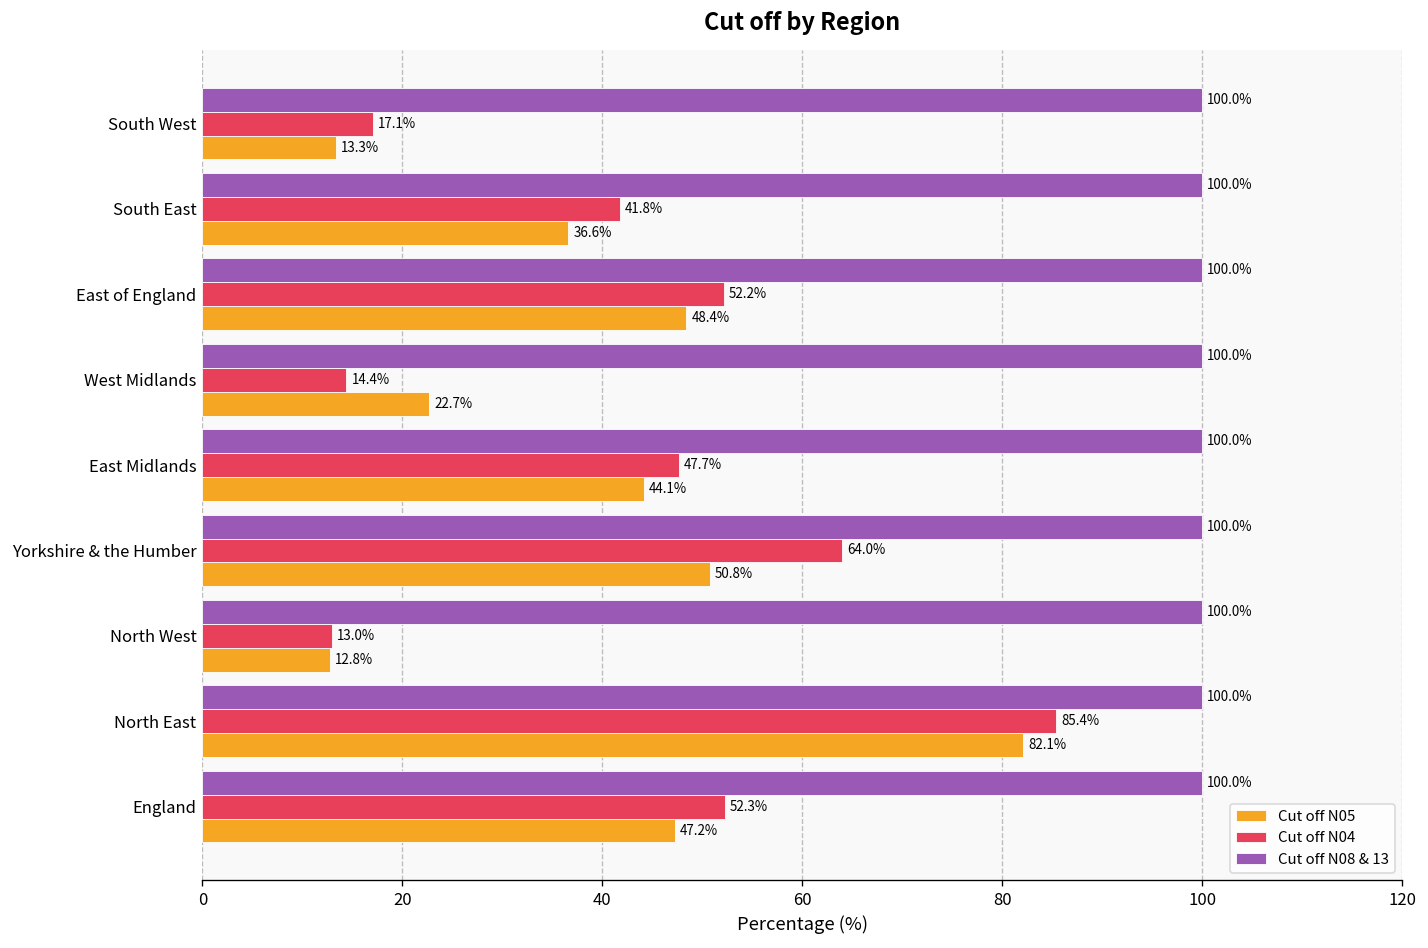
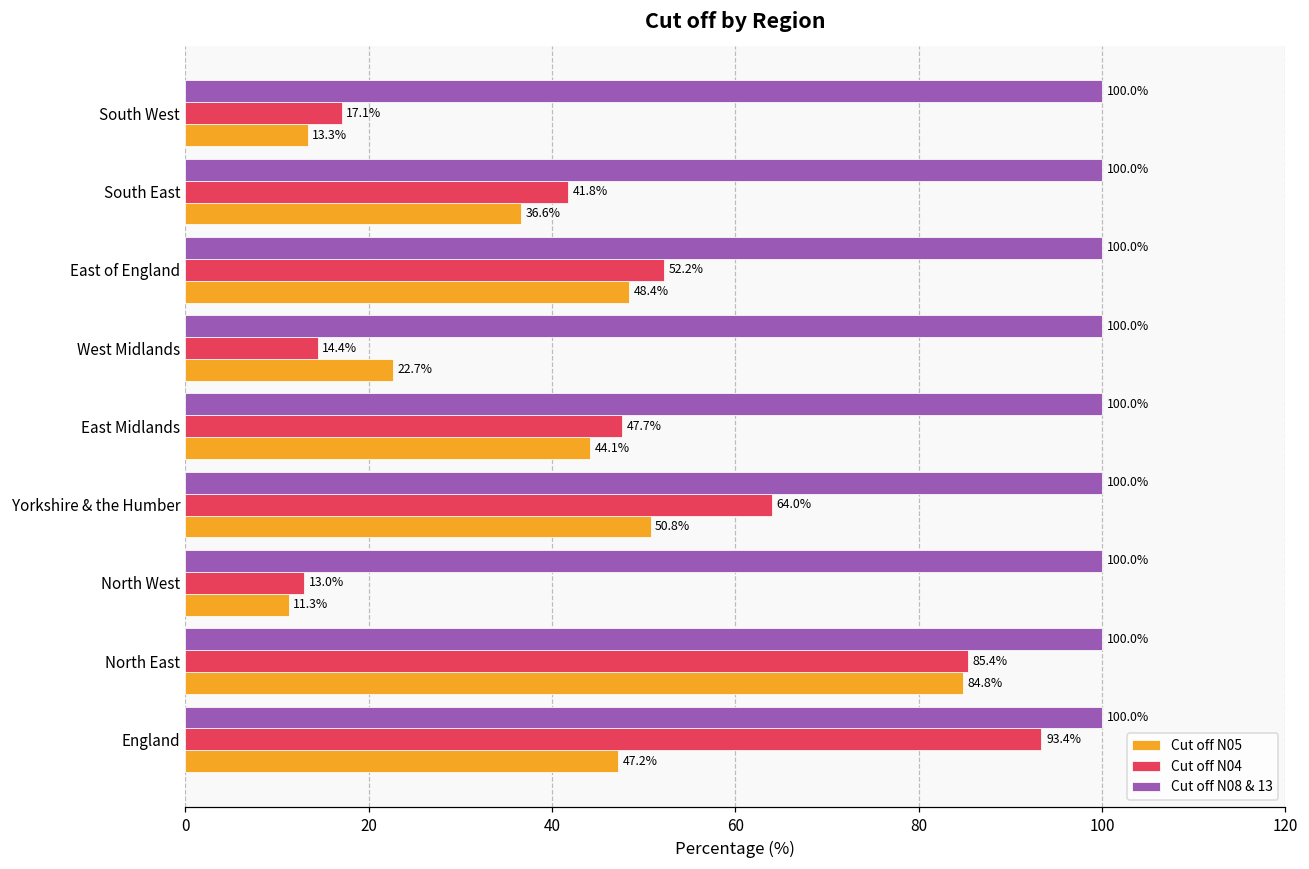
Cut off N05, North West: 12.8% -> 11.3%
Cut off N05, North East: 82.1% -> 84.8%
Cut off N04, England: 52.3% -> 93.4%
